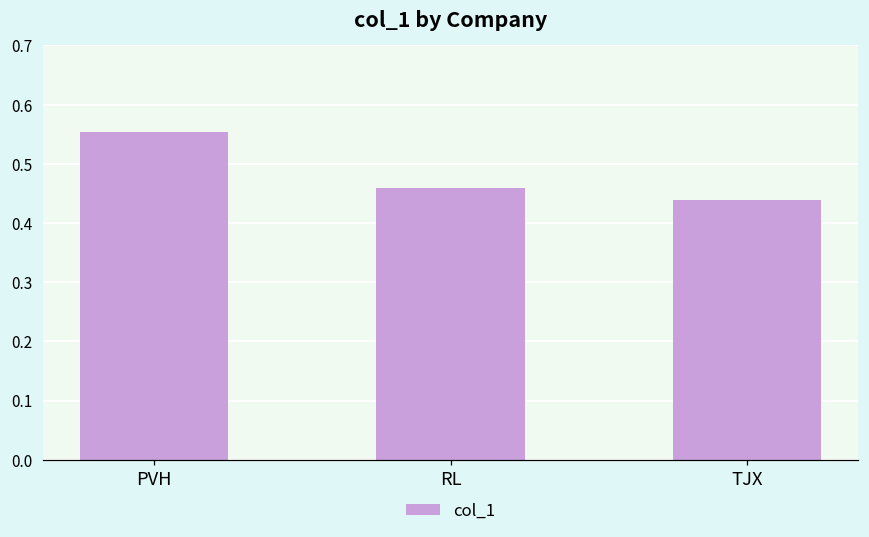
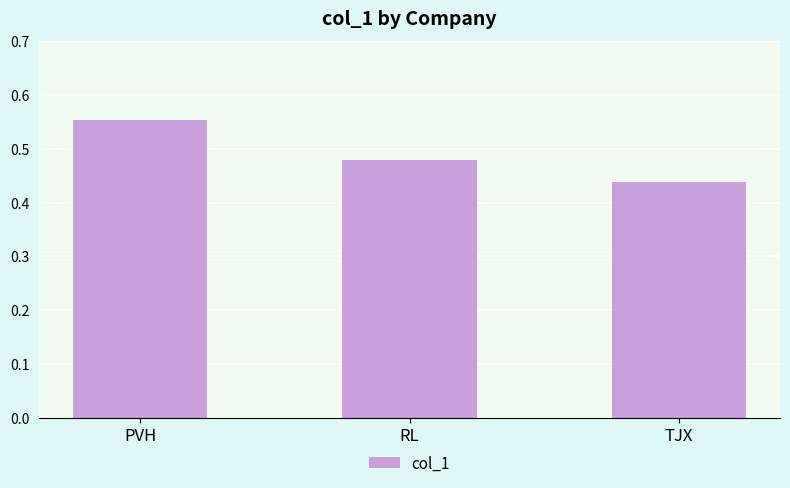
RL: 0.46 -> 0.48
